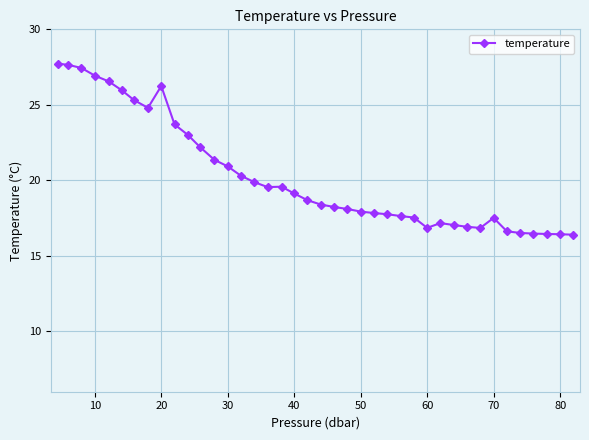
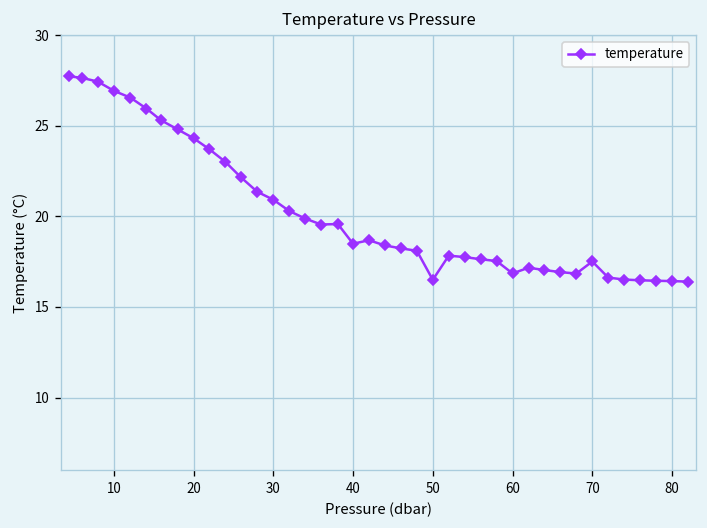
20: 26.2 -> 24.3
40: 19.1 -> 18.5
50: 17.9 -> 16.5
